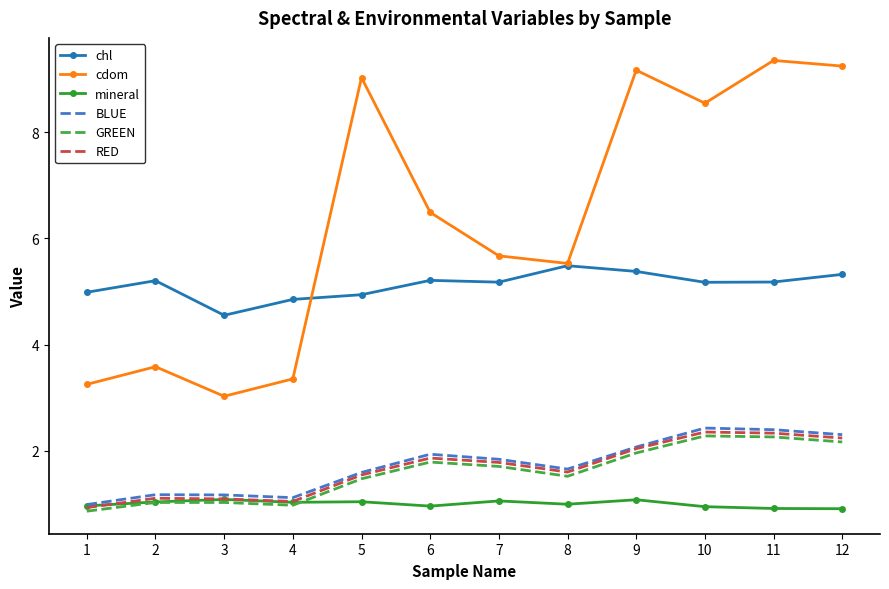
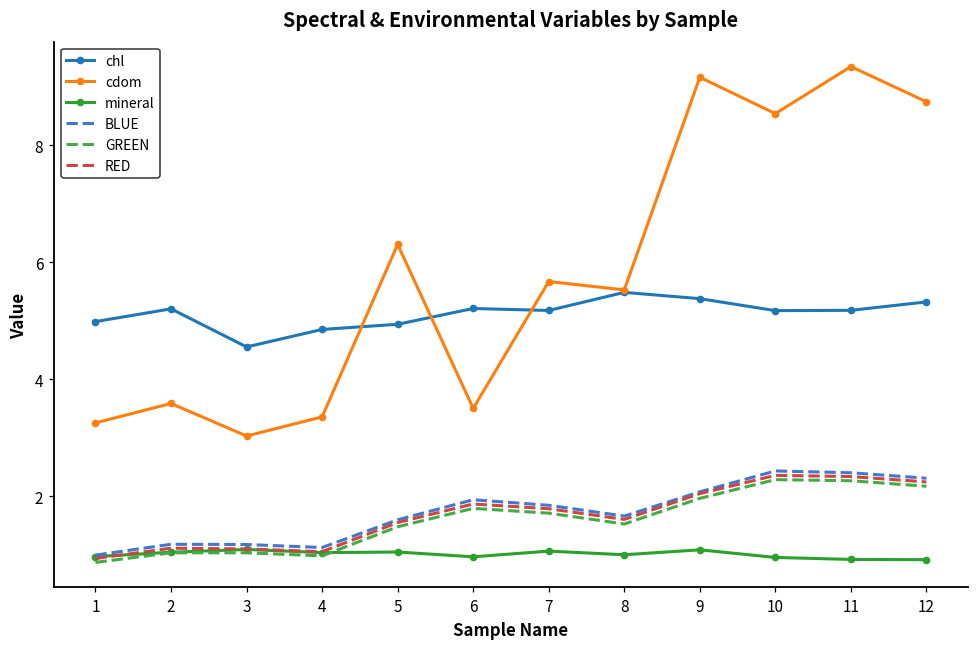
cdom, 5: 9.0 -> 6.3
cdom, 6: 6.5 -> 3.5
cdom, 12: 9.2 -> 8.7
